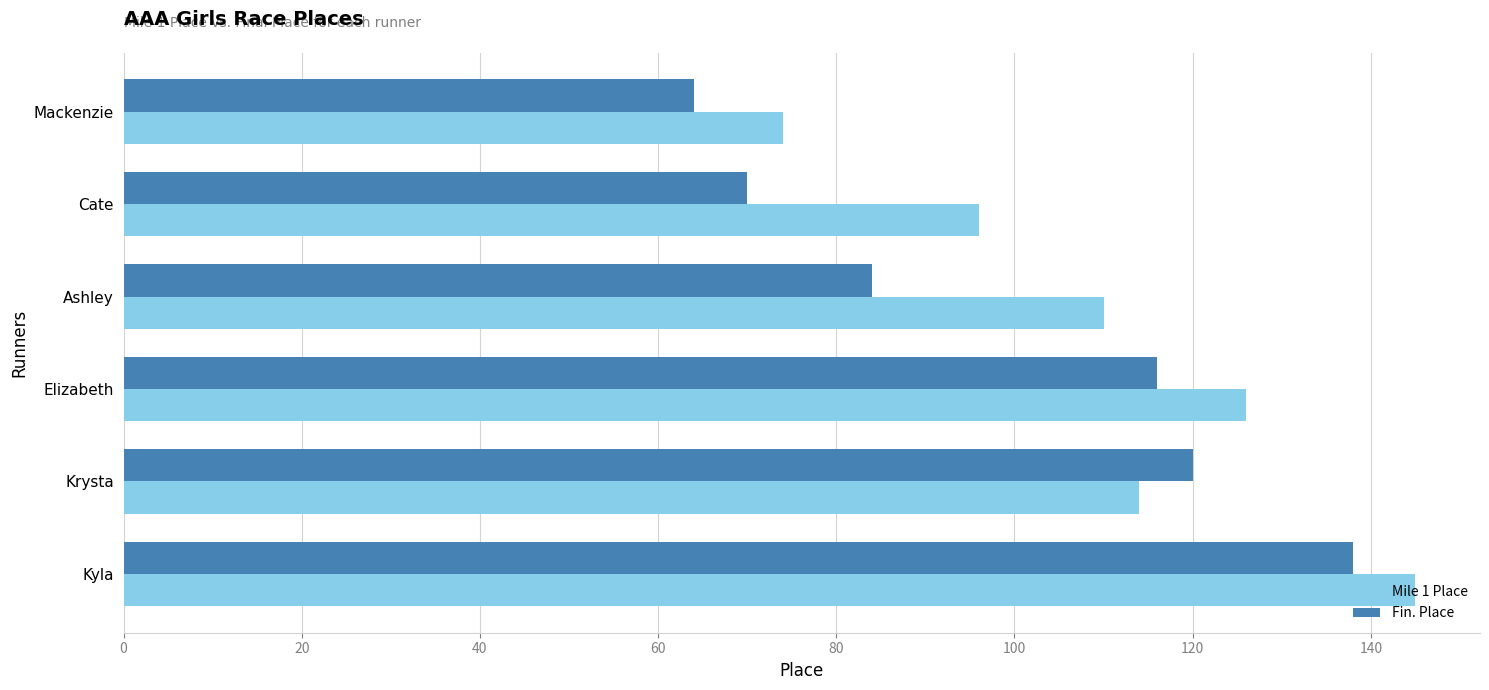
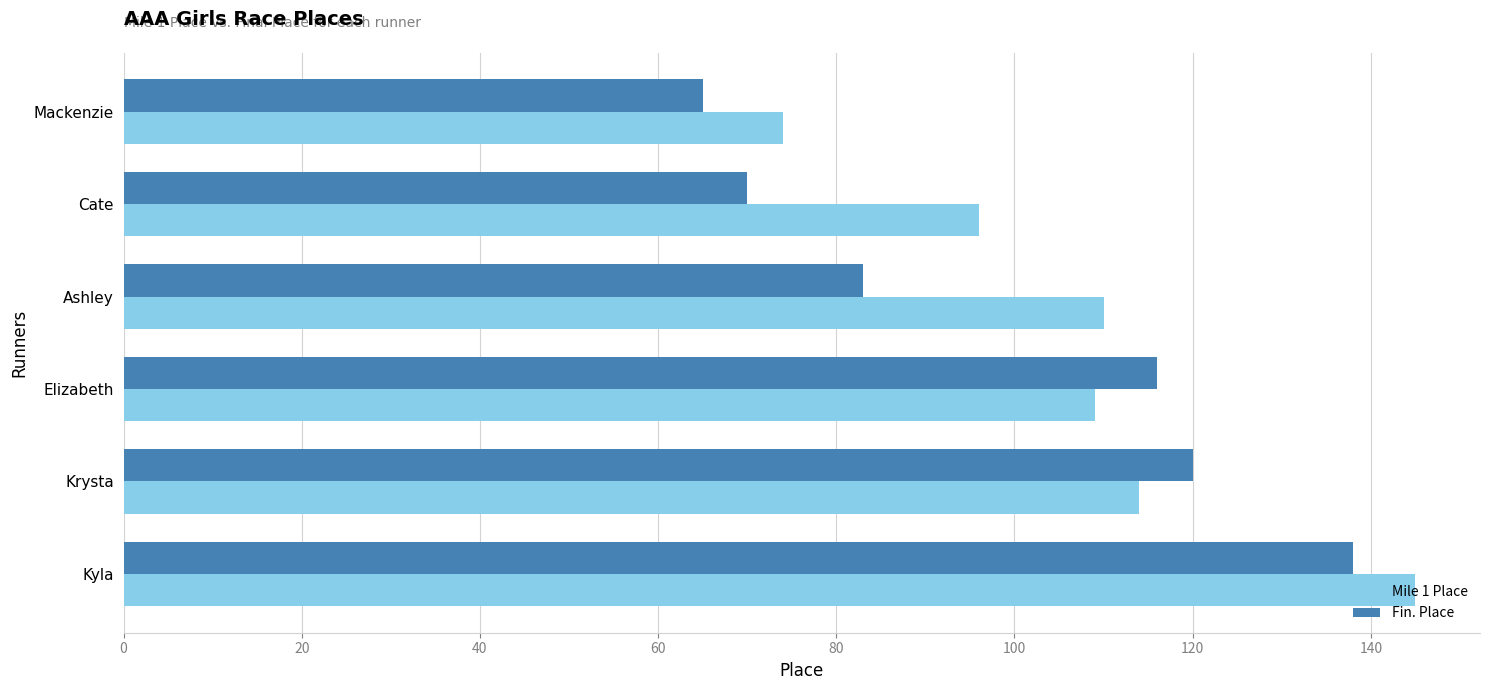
Fin. Place, Mackenzie: 64 -> 65
Fin. Place, Ashley: 84 -> 83
Mile 1 Place, Elizabeth: 126 -> 109
